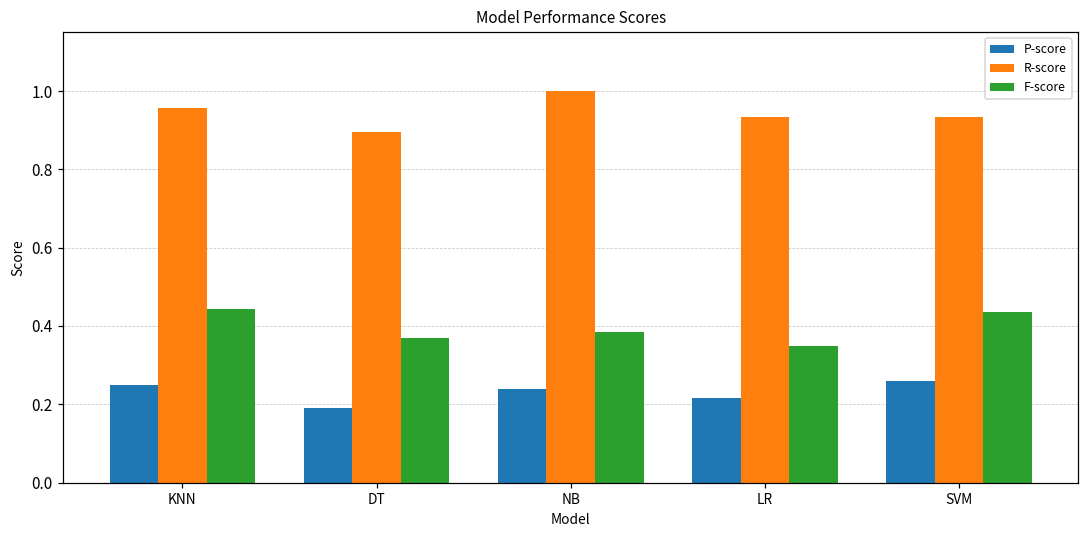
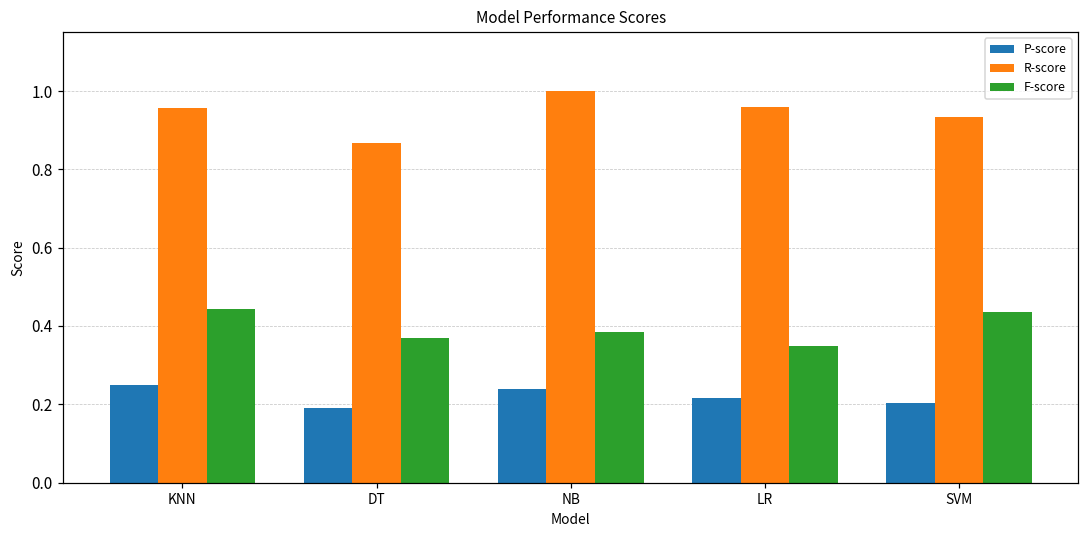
R-score, DT: 0.90 -> 0.87
R-score, LR: 0.93 -> 0.96
P-score, SVM: 0.26 -> 0.20
